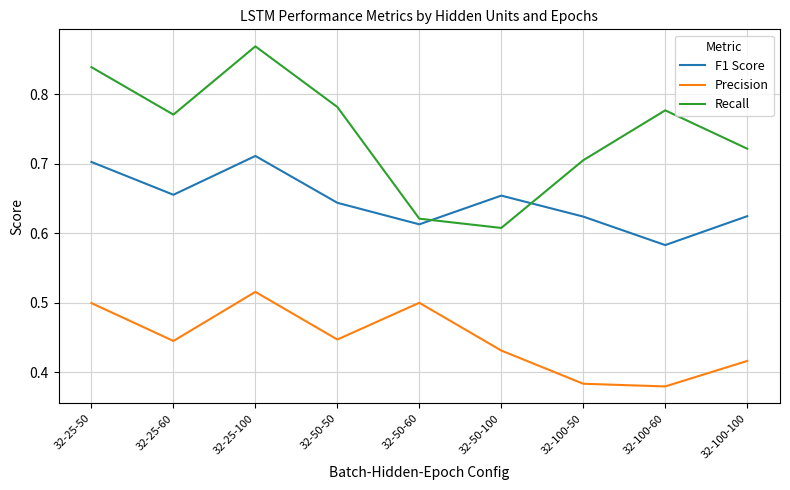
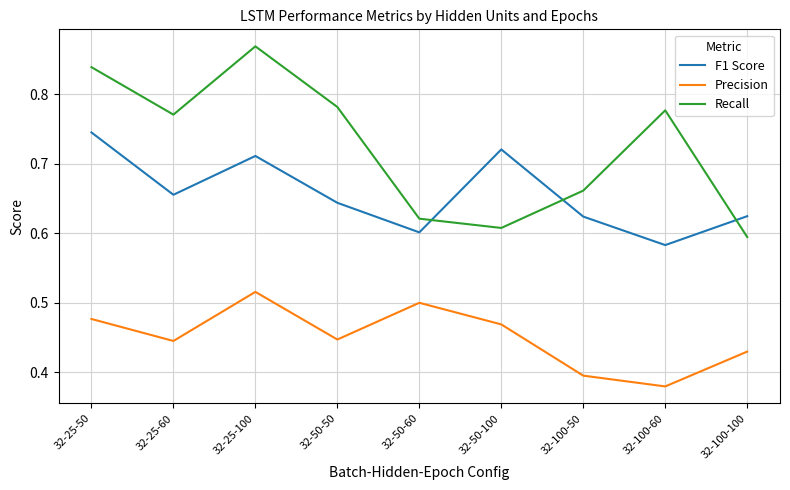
F1 Score, 32-25-50: 0.70 -> 0.74
Precision, 32-25-50: 0.50 -> 0.48
F1 Score, 32-50-60: 0.61 -> 0.60
F1 Score, 32-50-100: 0.65 -> 0.72
Precision, 32-50-100: 0.43 -> 0.47
Precision, 32-100-50: 0.38 -> 0.40
Recall, 32-100-50: 0.70 -> 0.66
Precision, 32-100-100: 0.42 -> 0.43
Recall, 32-100-100: 0.72 -> 0.59
